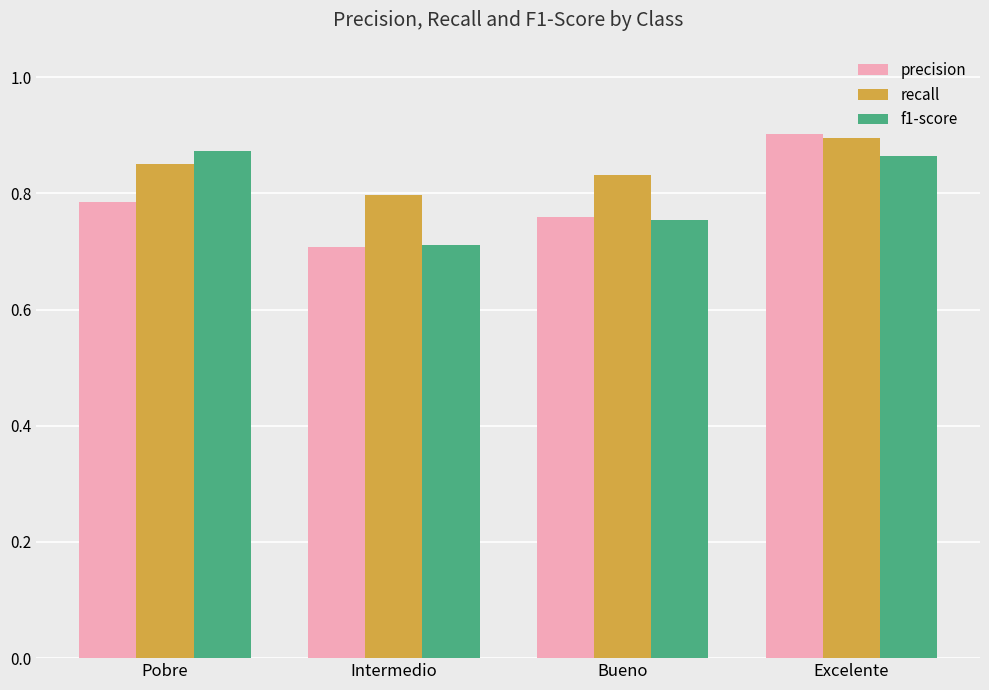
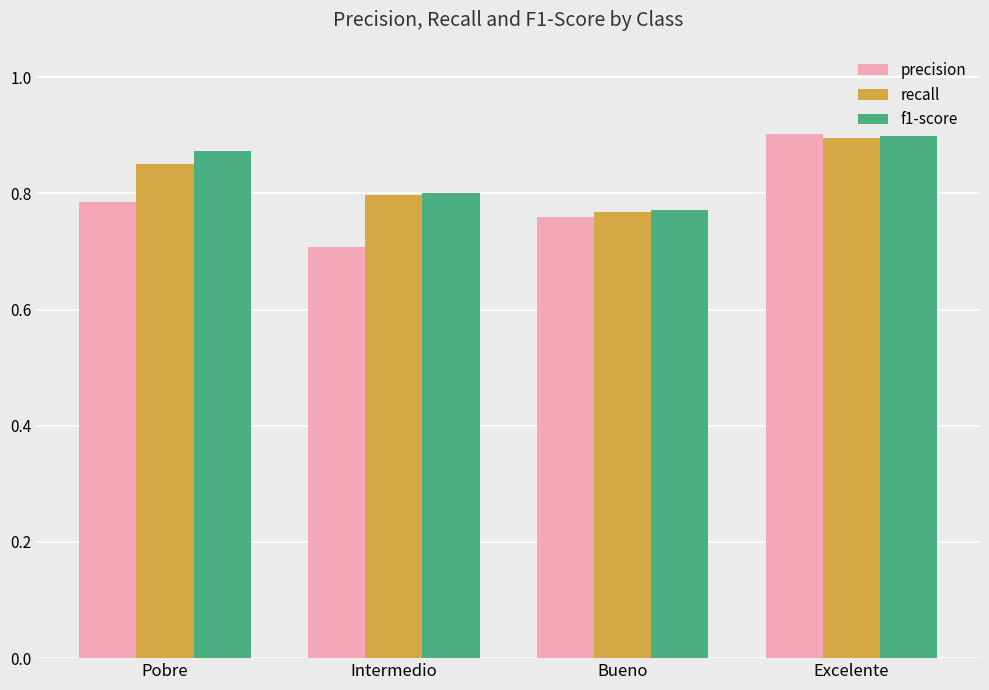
f1-score, Intermedio: 0.71 -> 0.80
recall, Bueno: 0.83 -> 0.77
f1-score, Bueno: 0.75 -> 0.77
f1-score, Excelente: 0.86 -> 0.90
